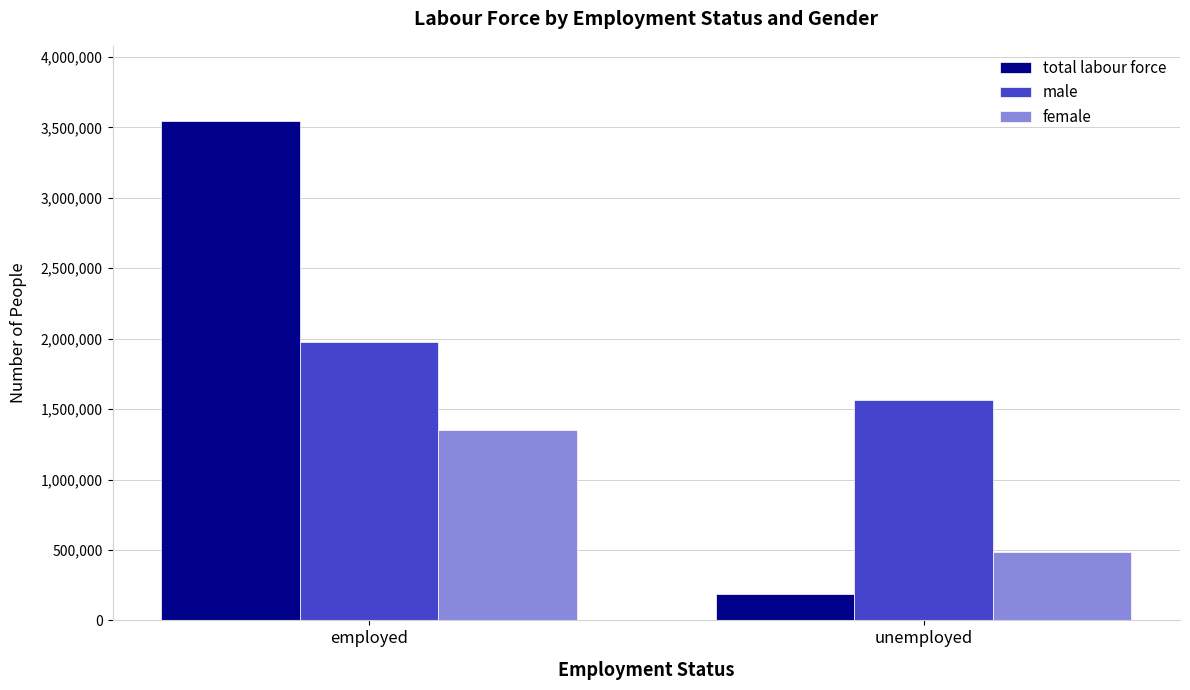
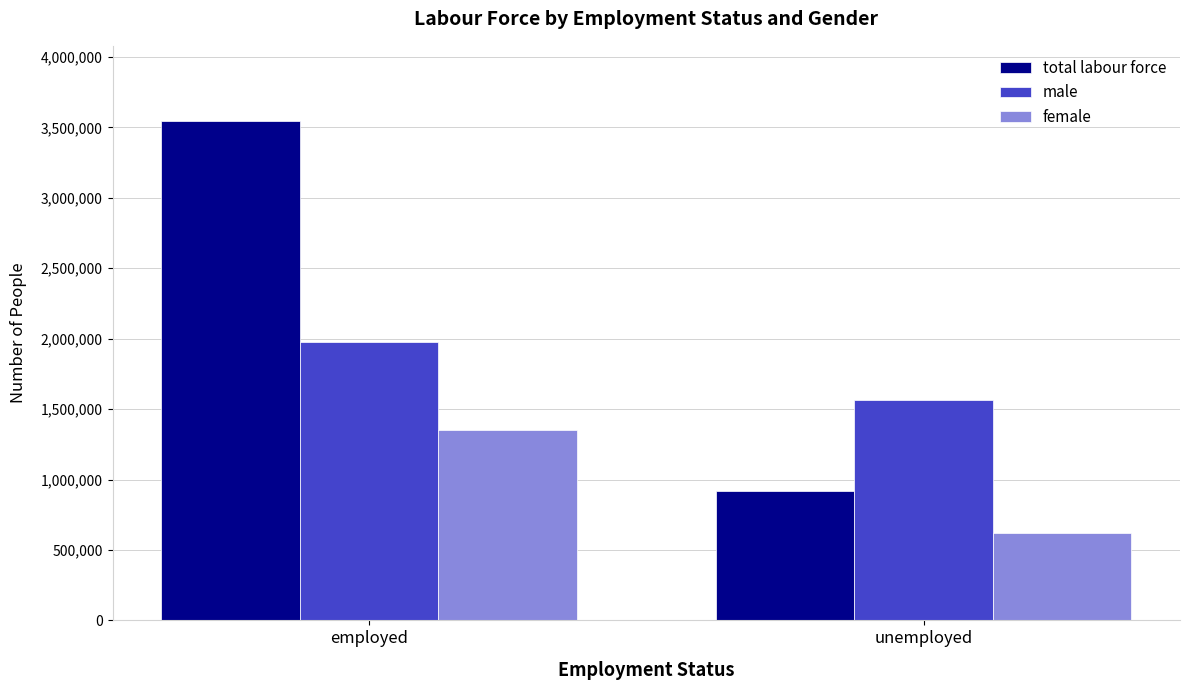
total labour force, unemployed: 190,000 -> 920,000
female, unemployed: 490,000 -> 620,000
